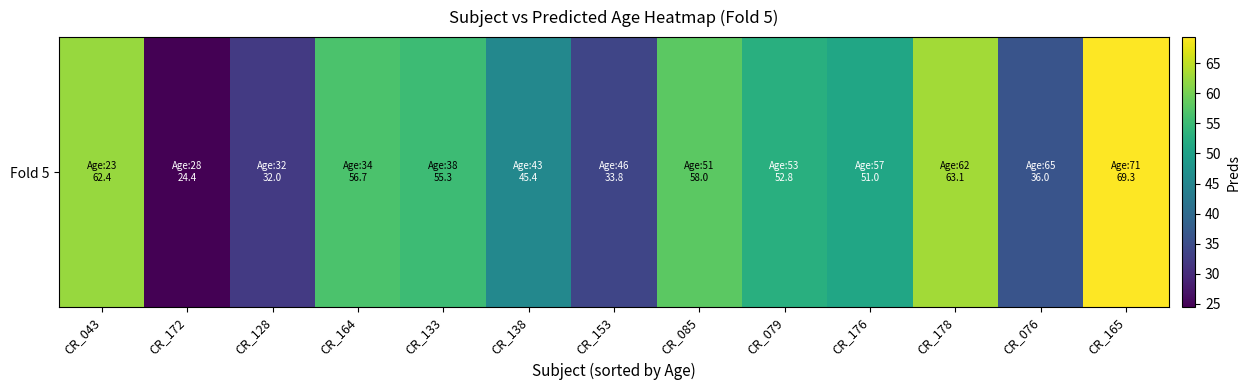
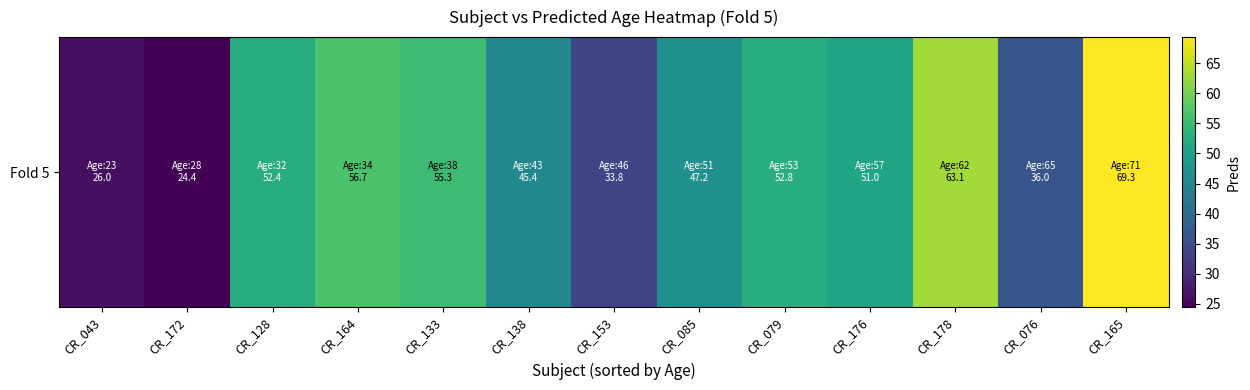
Fold 5, CR_043: 62.4 -> 26.0
Fold 5, CR_128: 32.0 -> 52.4
Fold 5, CR_085: 58.0 -> 47.2
